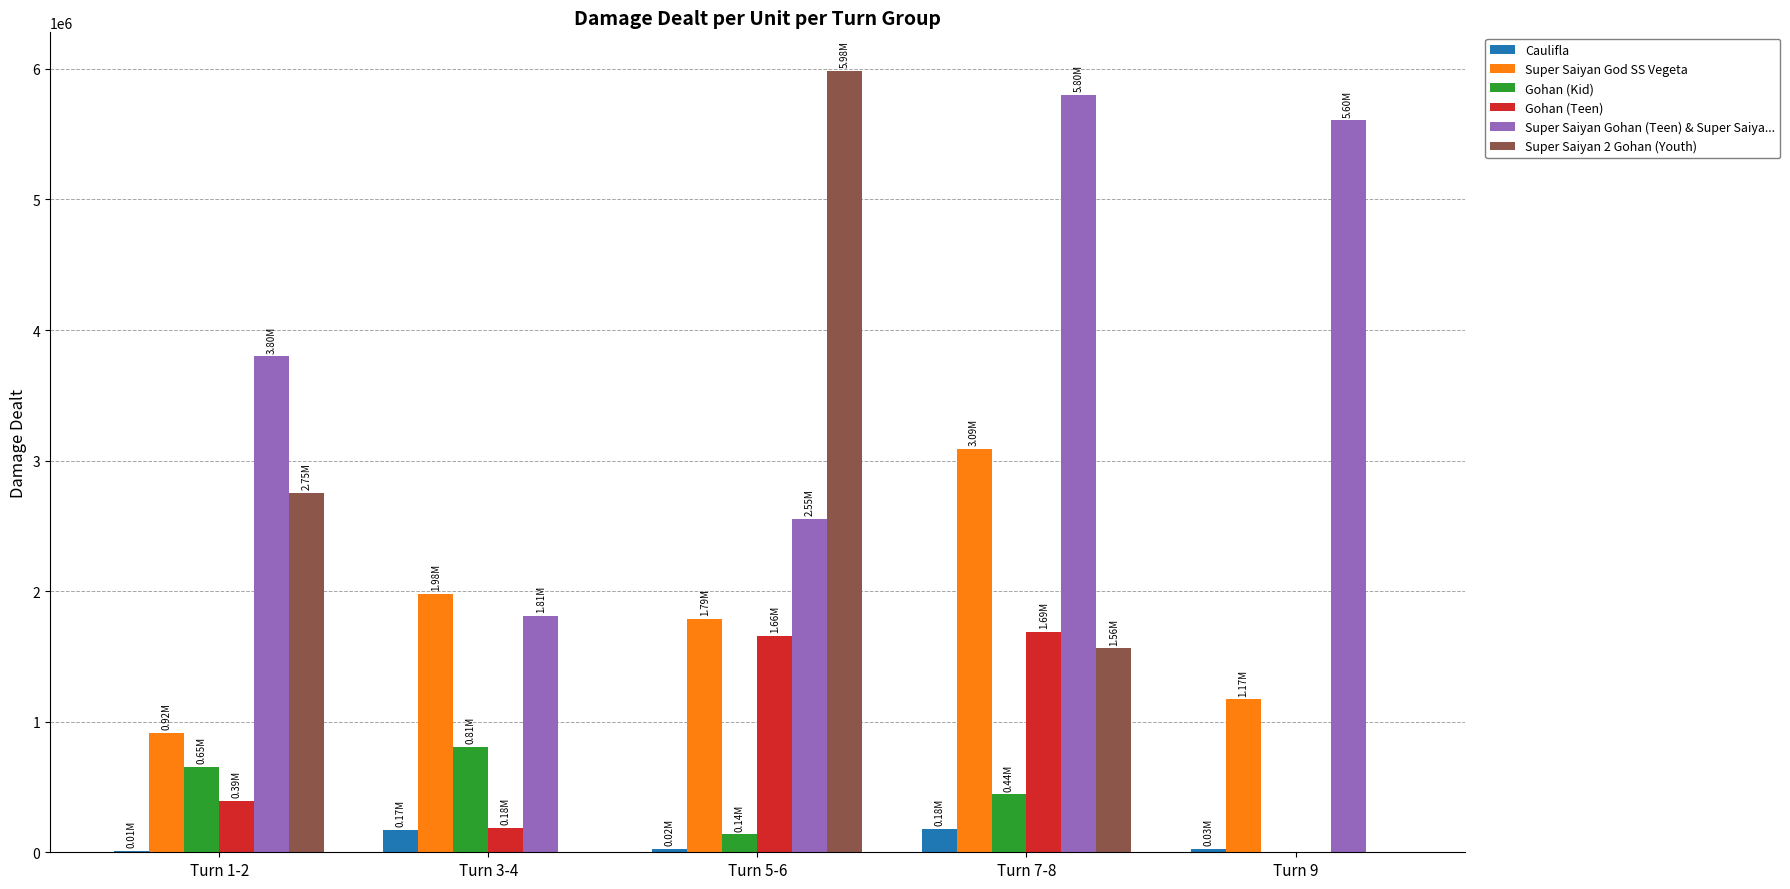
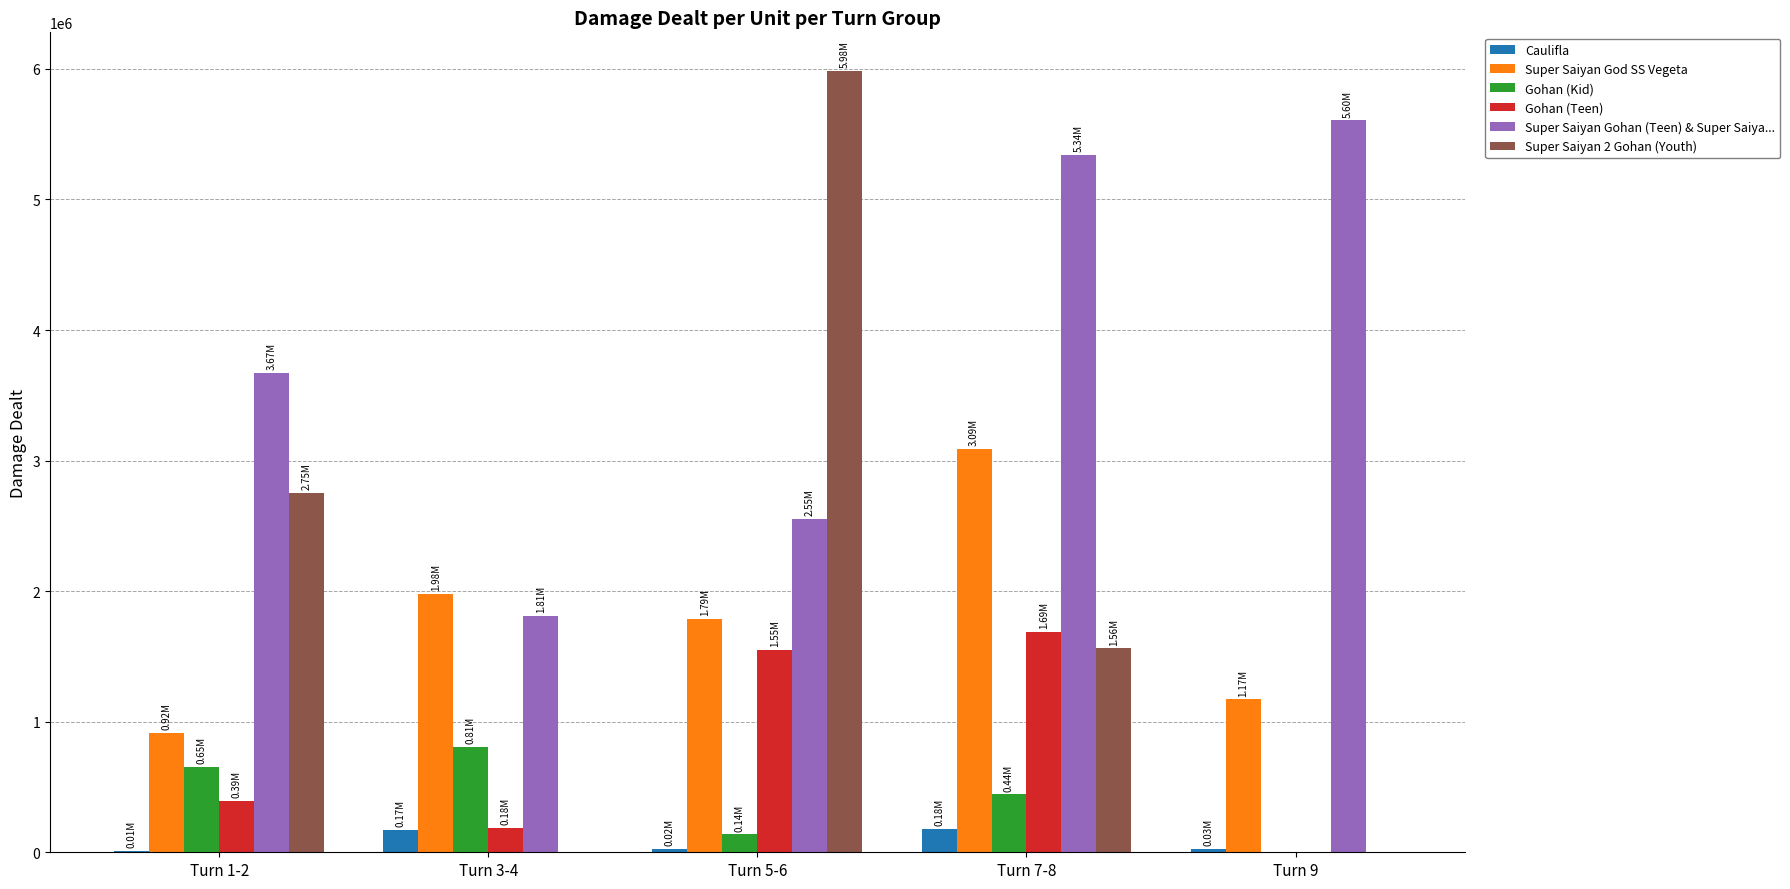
Super Saiyan Gohan (Teen) & Super Saiya..., Turn 1-2: 3.80M -> 3.67M
Gohan (Teen), Turn 5-6: 1.66M -> 1.55M
Super Saiyan Gohan (Teen) & Super Saiya..., Turn 7-8: 5.80M -> 5.34M
